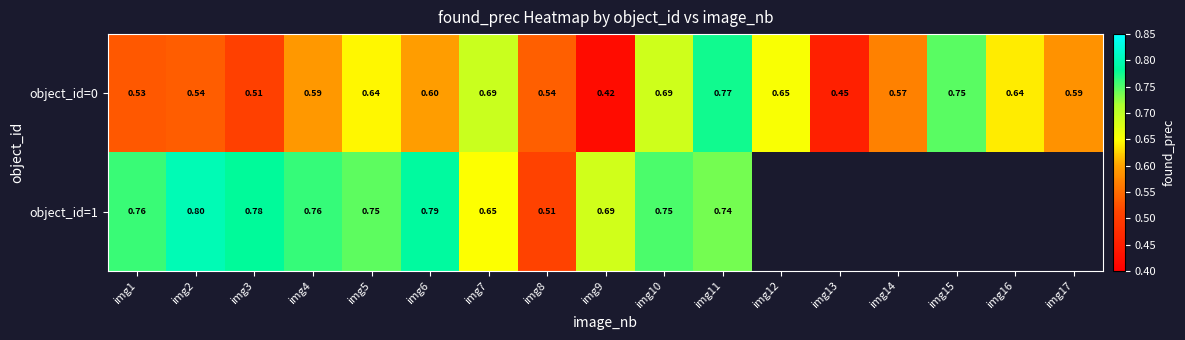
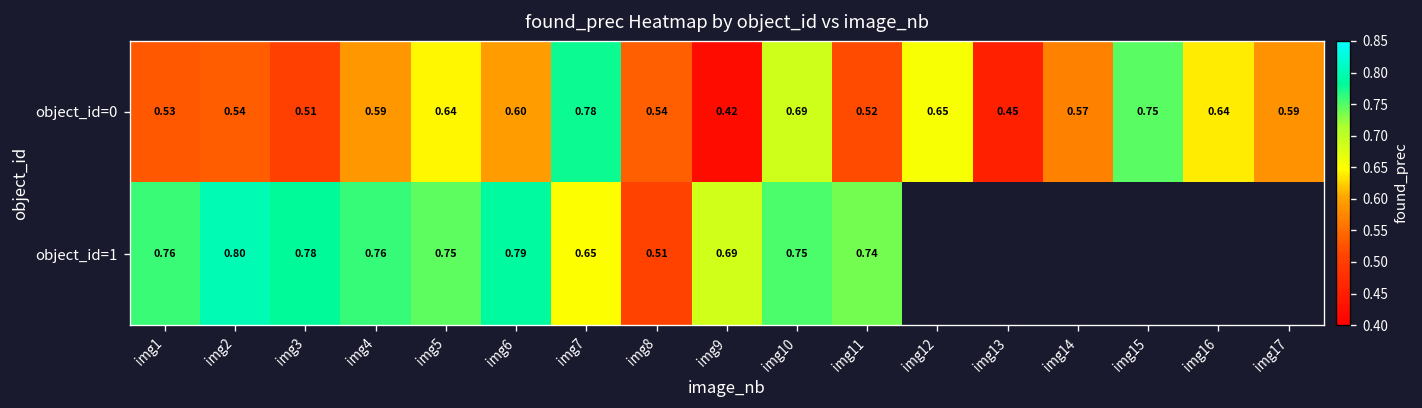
object_id=0, img7: 0.69 -> 0.78
object_id=0, img11: 0.77 -> 0.52
